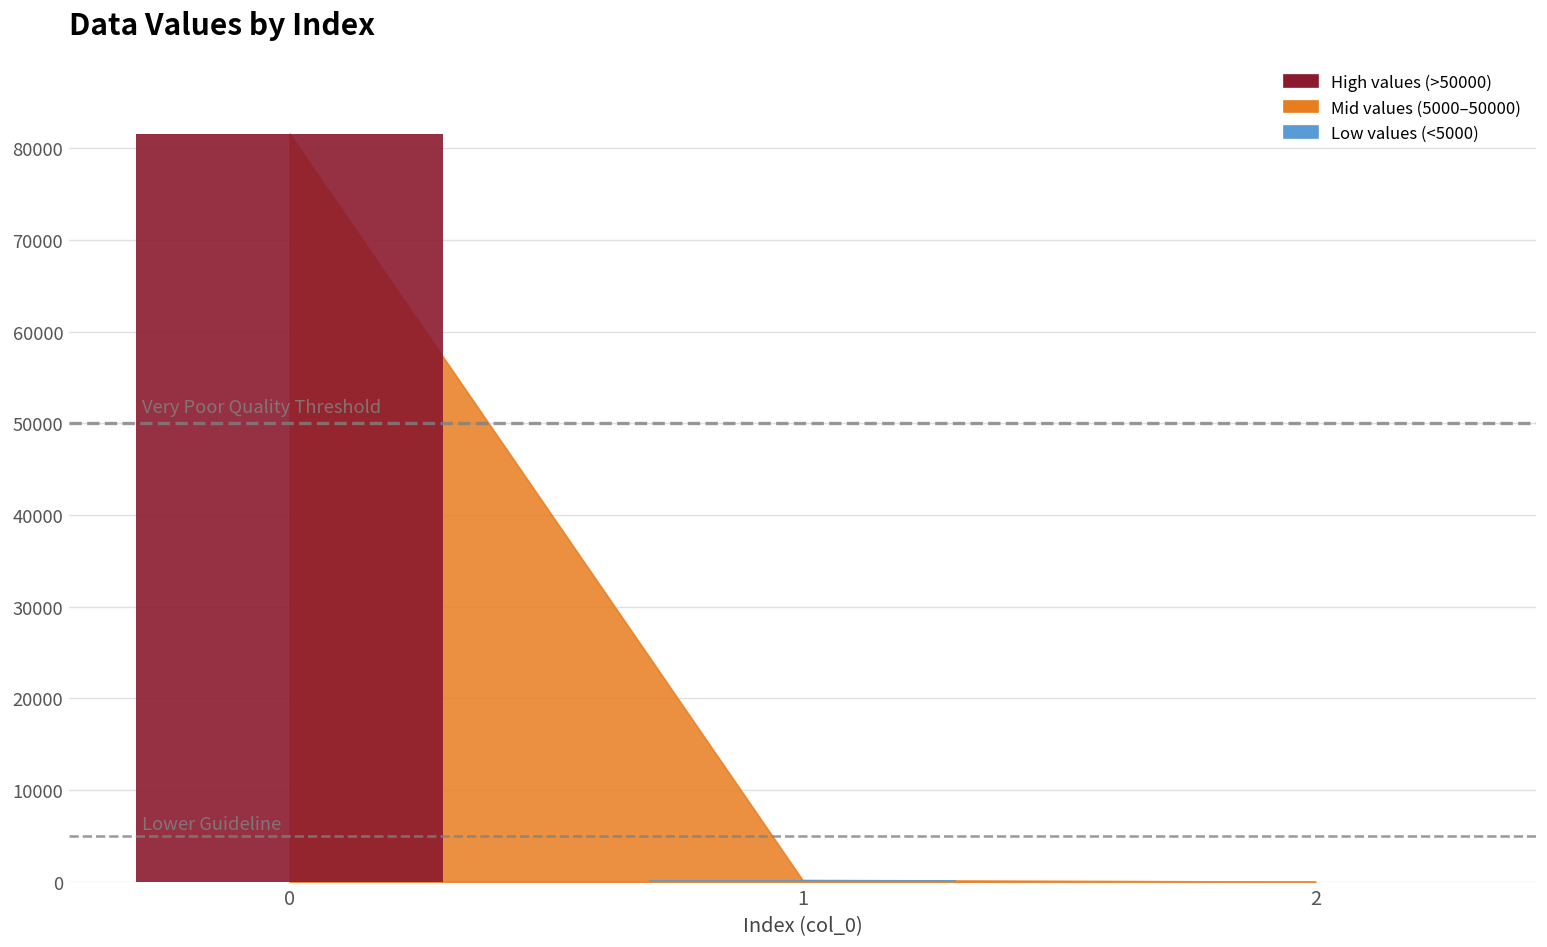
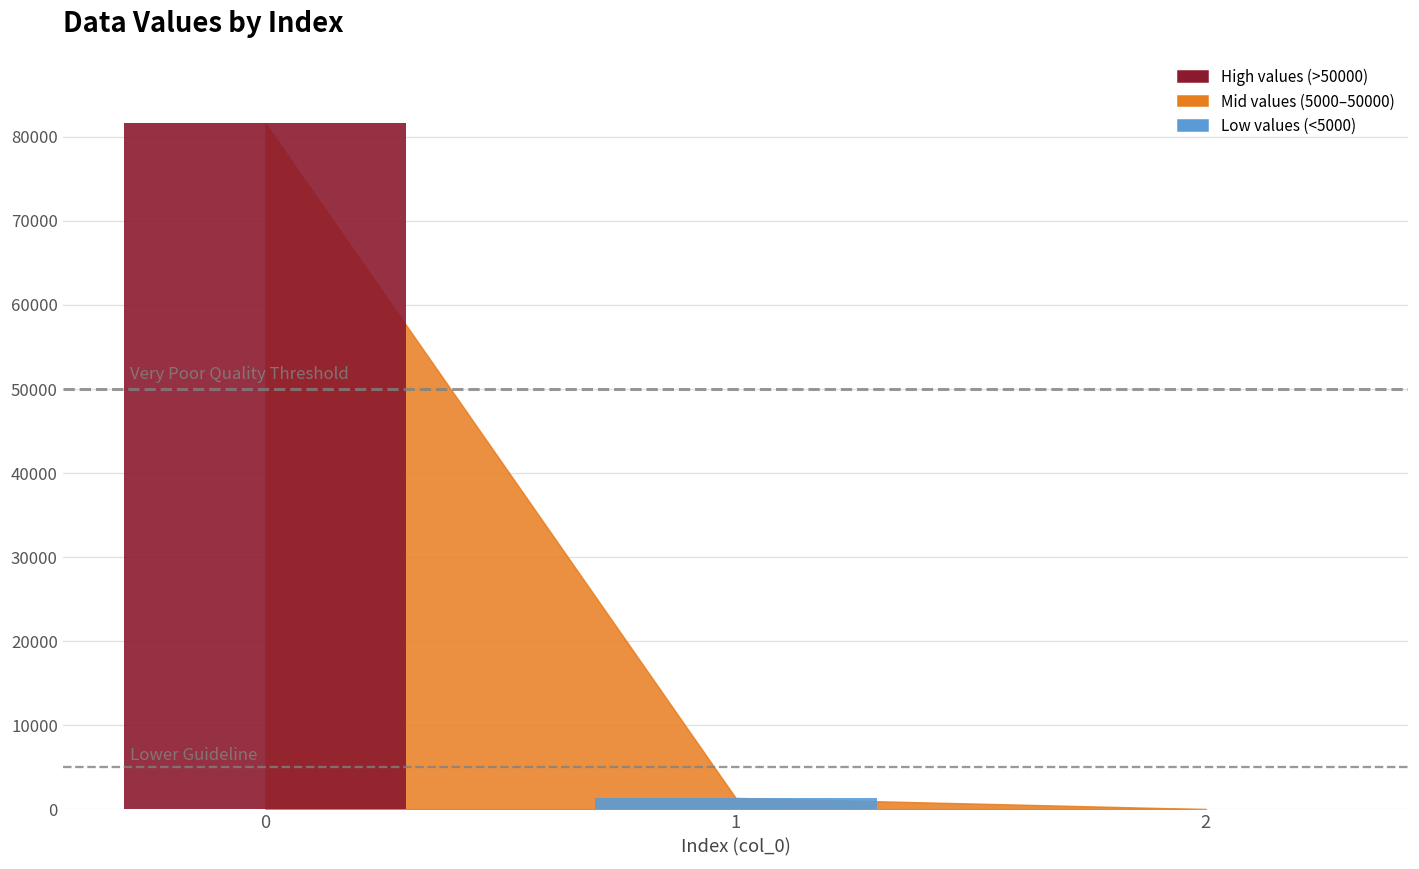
1: 0 -> 1000
